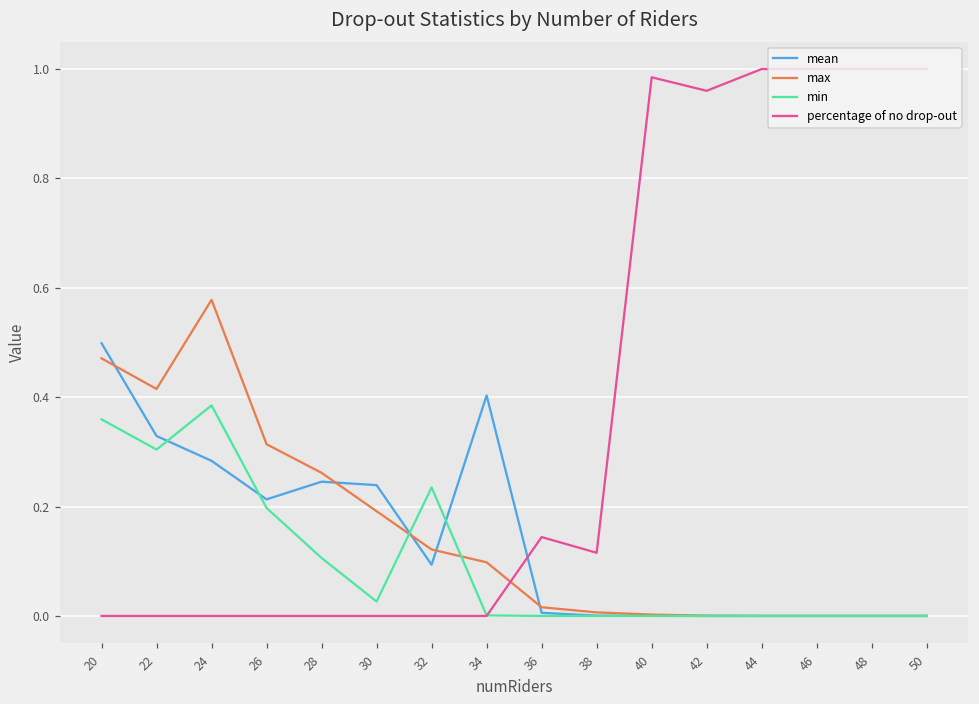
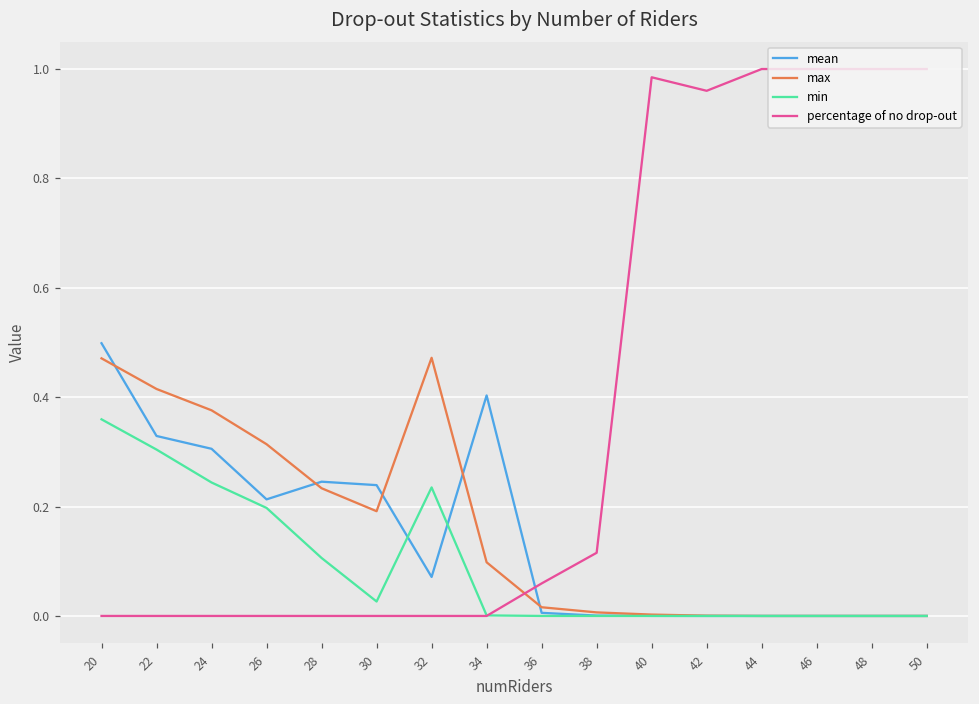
mean, 24: 0.28 -> 0.31
max, 24: 0.58 -> 0.38
min, 24: 0.39 -> 0.24
max, 28: 0.26 -> 0.23
mean, 32: 0.09 -> 0.07
max, 32: 0.12 -> 0.47
percentage of no drop-out, 36: 0.14 -> 0.06
